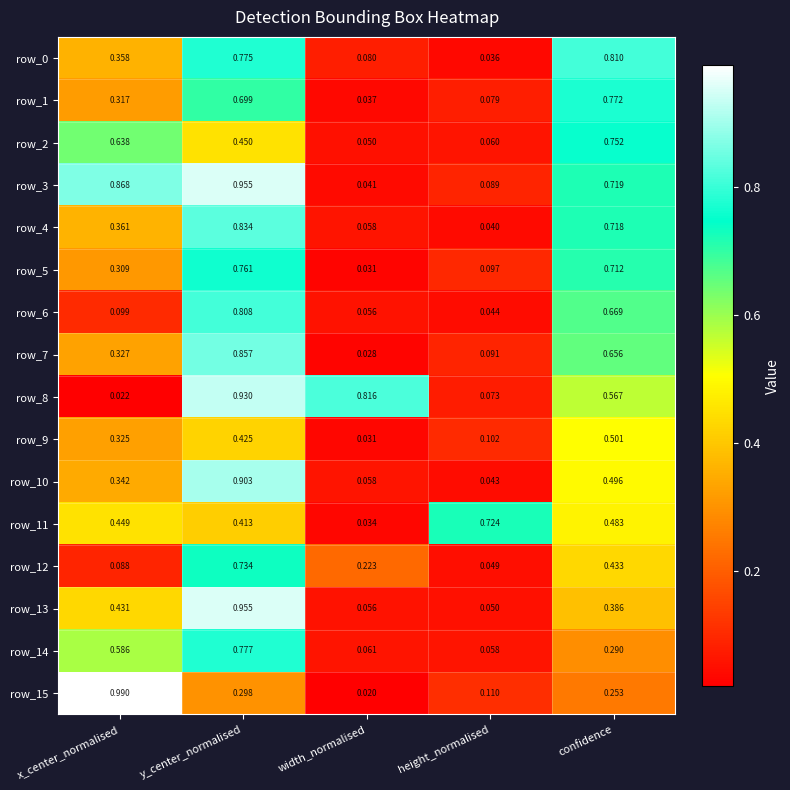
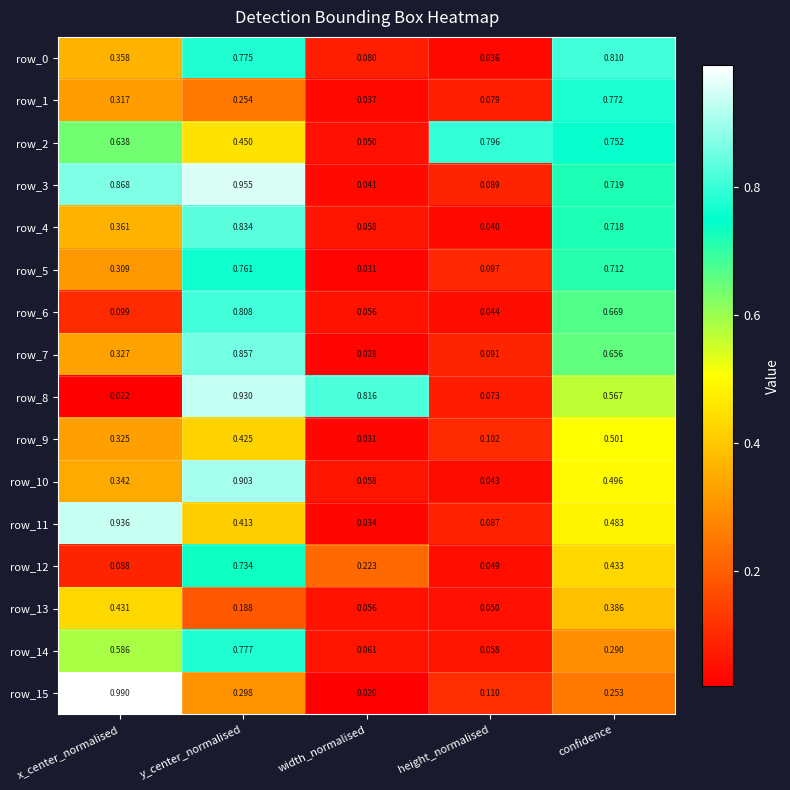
row_1, y_center_normalised: 0.699 -> 0.254
row_2, height_normalised: 0.060 -> 0.796
row_11, x_center_normalised: 0.449 -> 0.936
row_11, height_normalised: 0.724 -> 0.087
row_13, y_center_normalised: 0.955 -> 0.188
